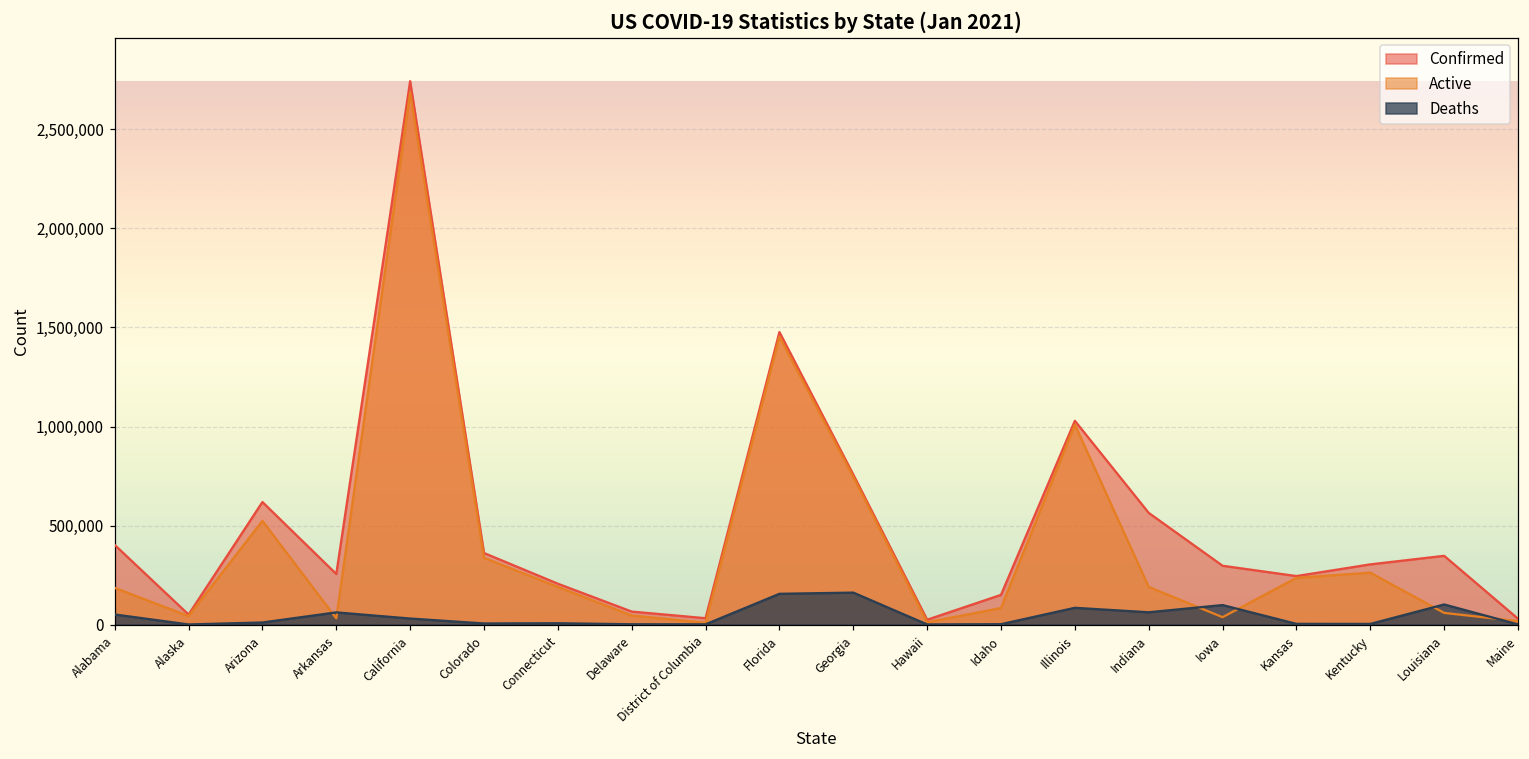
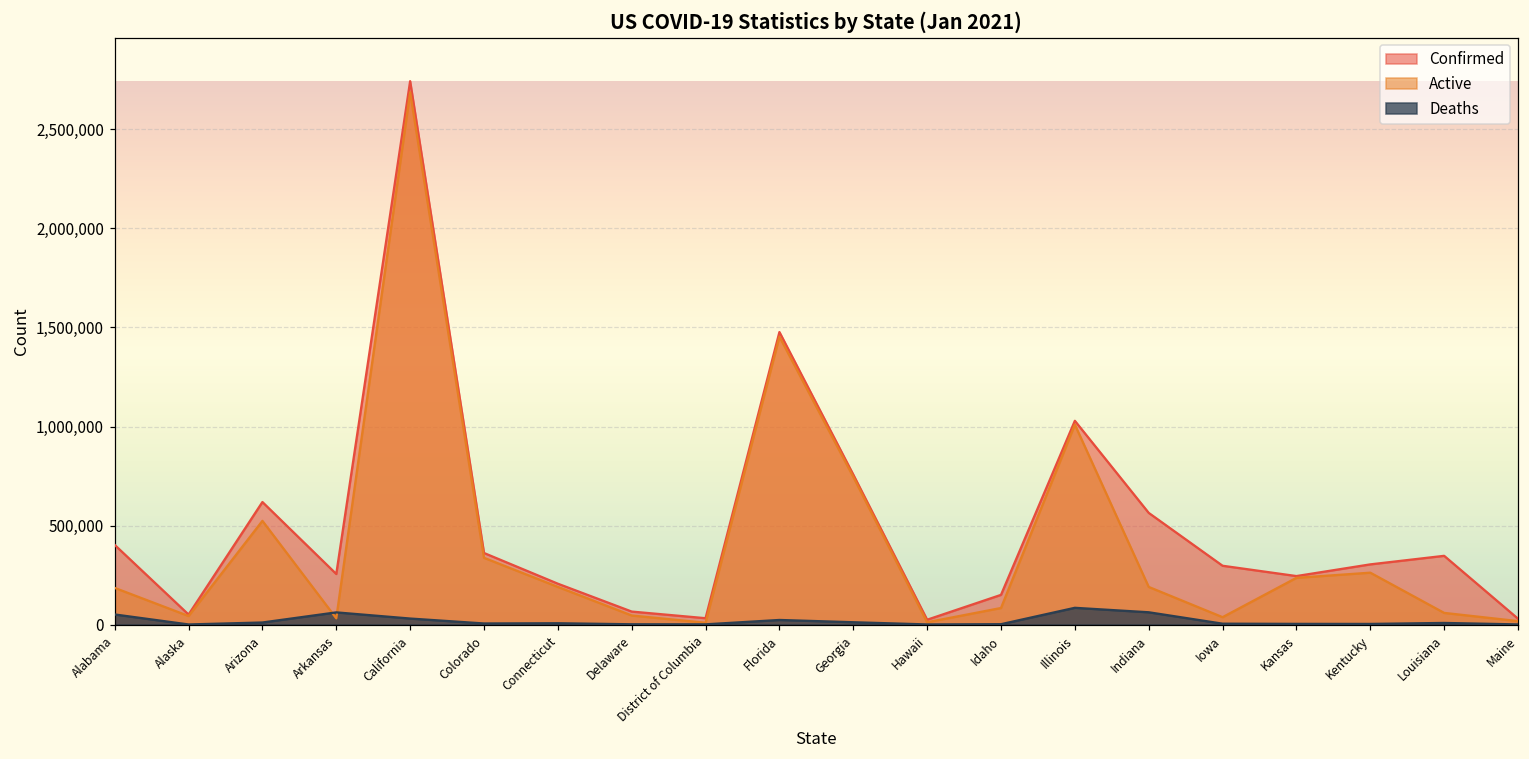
Deaths, Florida: 160,000 -> 20,000
Deaths, Georgia: 160,000 -> 10,000
Deaths, Iowa: 100,000 -> 0
Deaths, Louisiana: 100,000 -> 10,000
